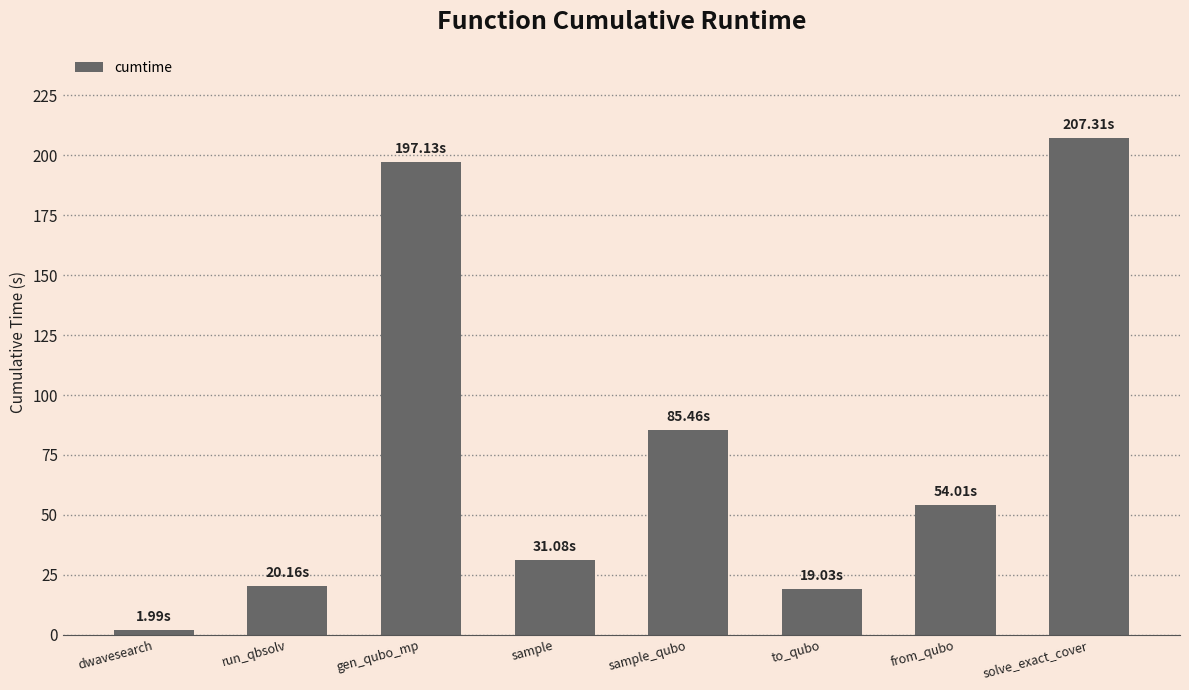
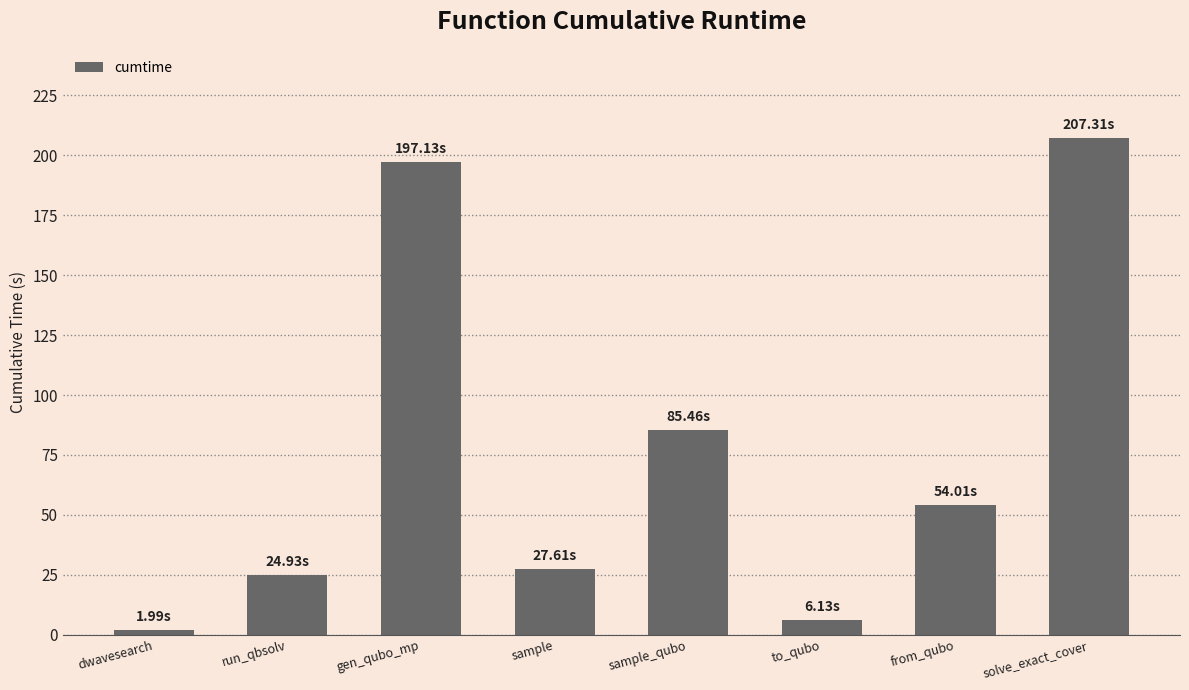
run_qbsolv: 20.16s -> 24.93s
sample: 31.08s -> 27.61s
to_qubo: 19.03s -> 6.13s
